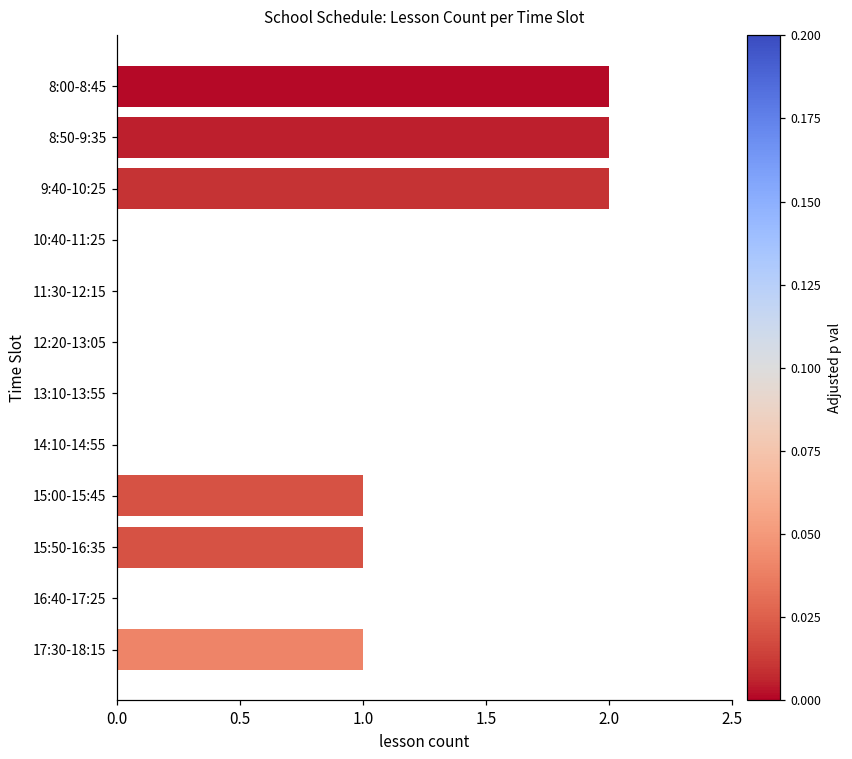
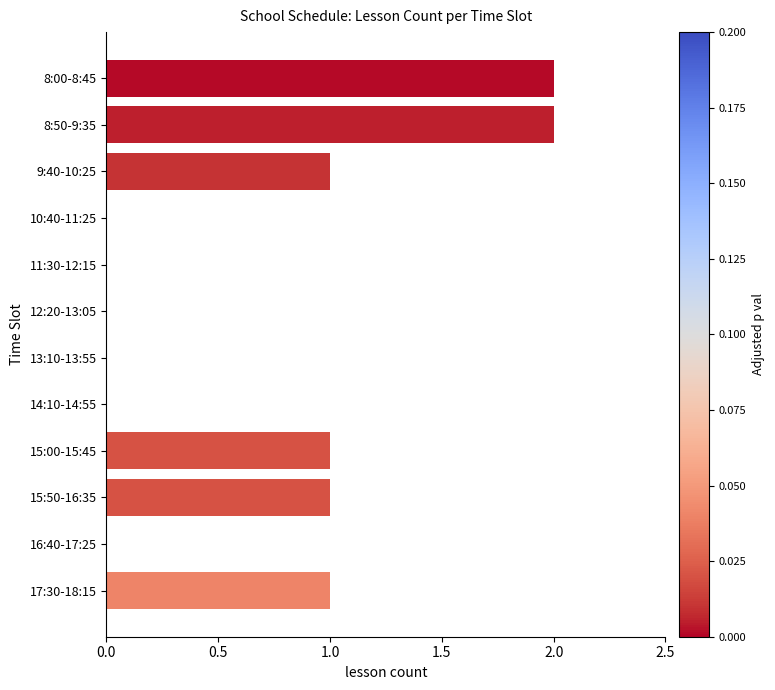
9:40-10:25: 2 -> 1
